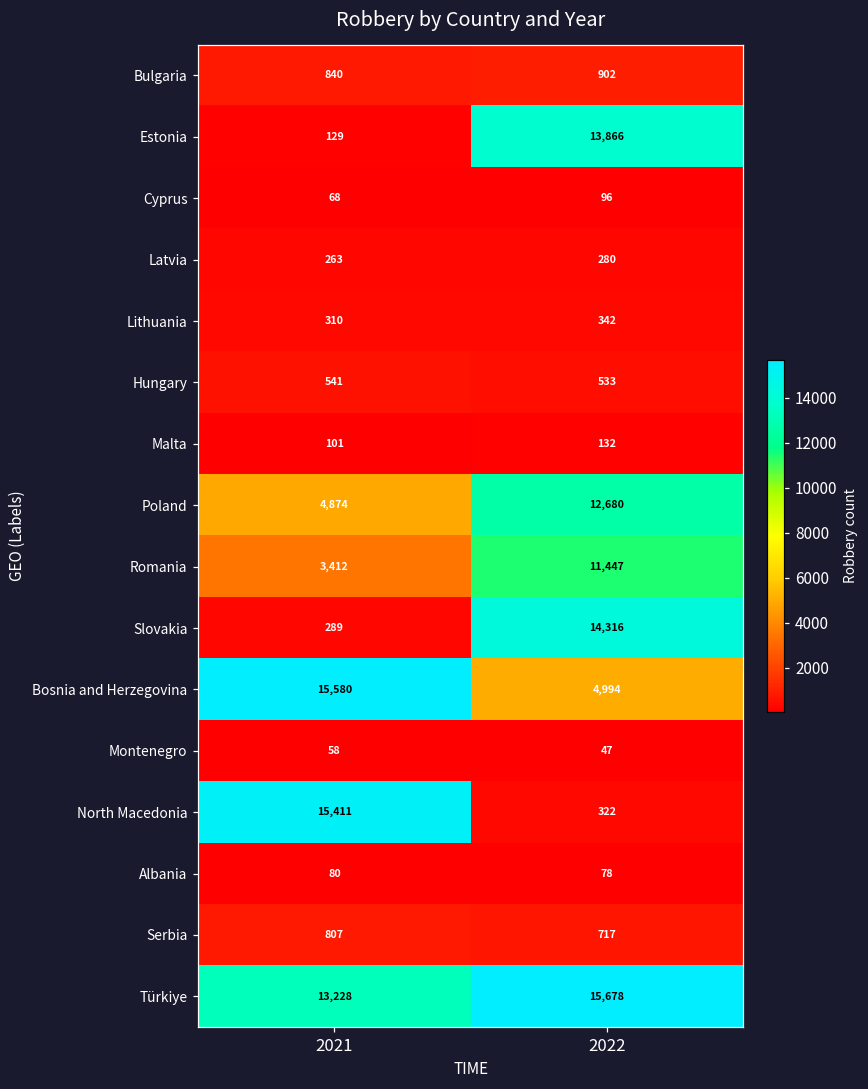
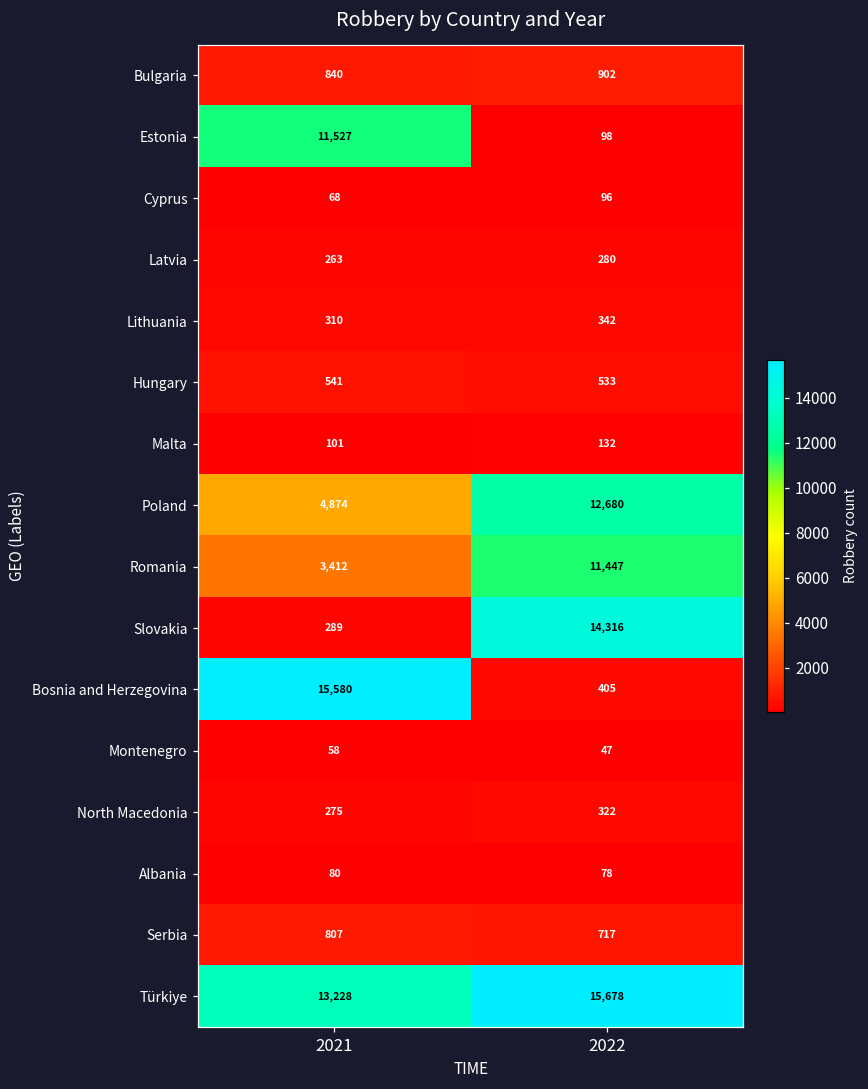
Estonia, 2021: 129 -> 11,527
Estonia, 2022: 13,866 -> 98
Bosnia and Herzegovina, 2022: 4,994 -> 405
North Macedonia, 2021: 15,411 -> 275
